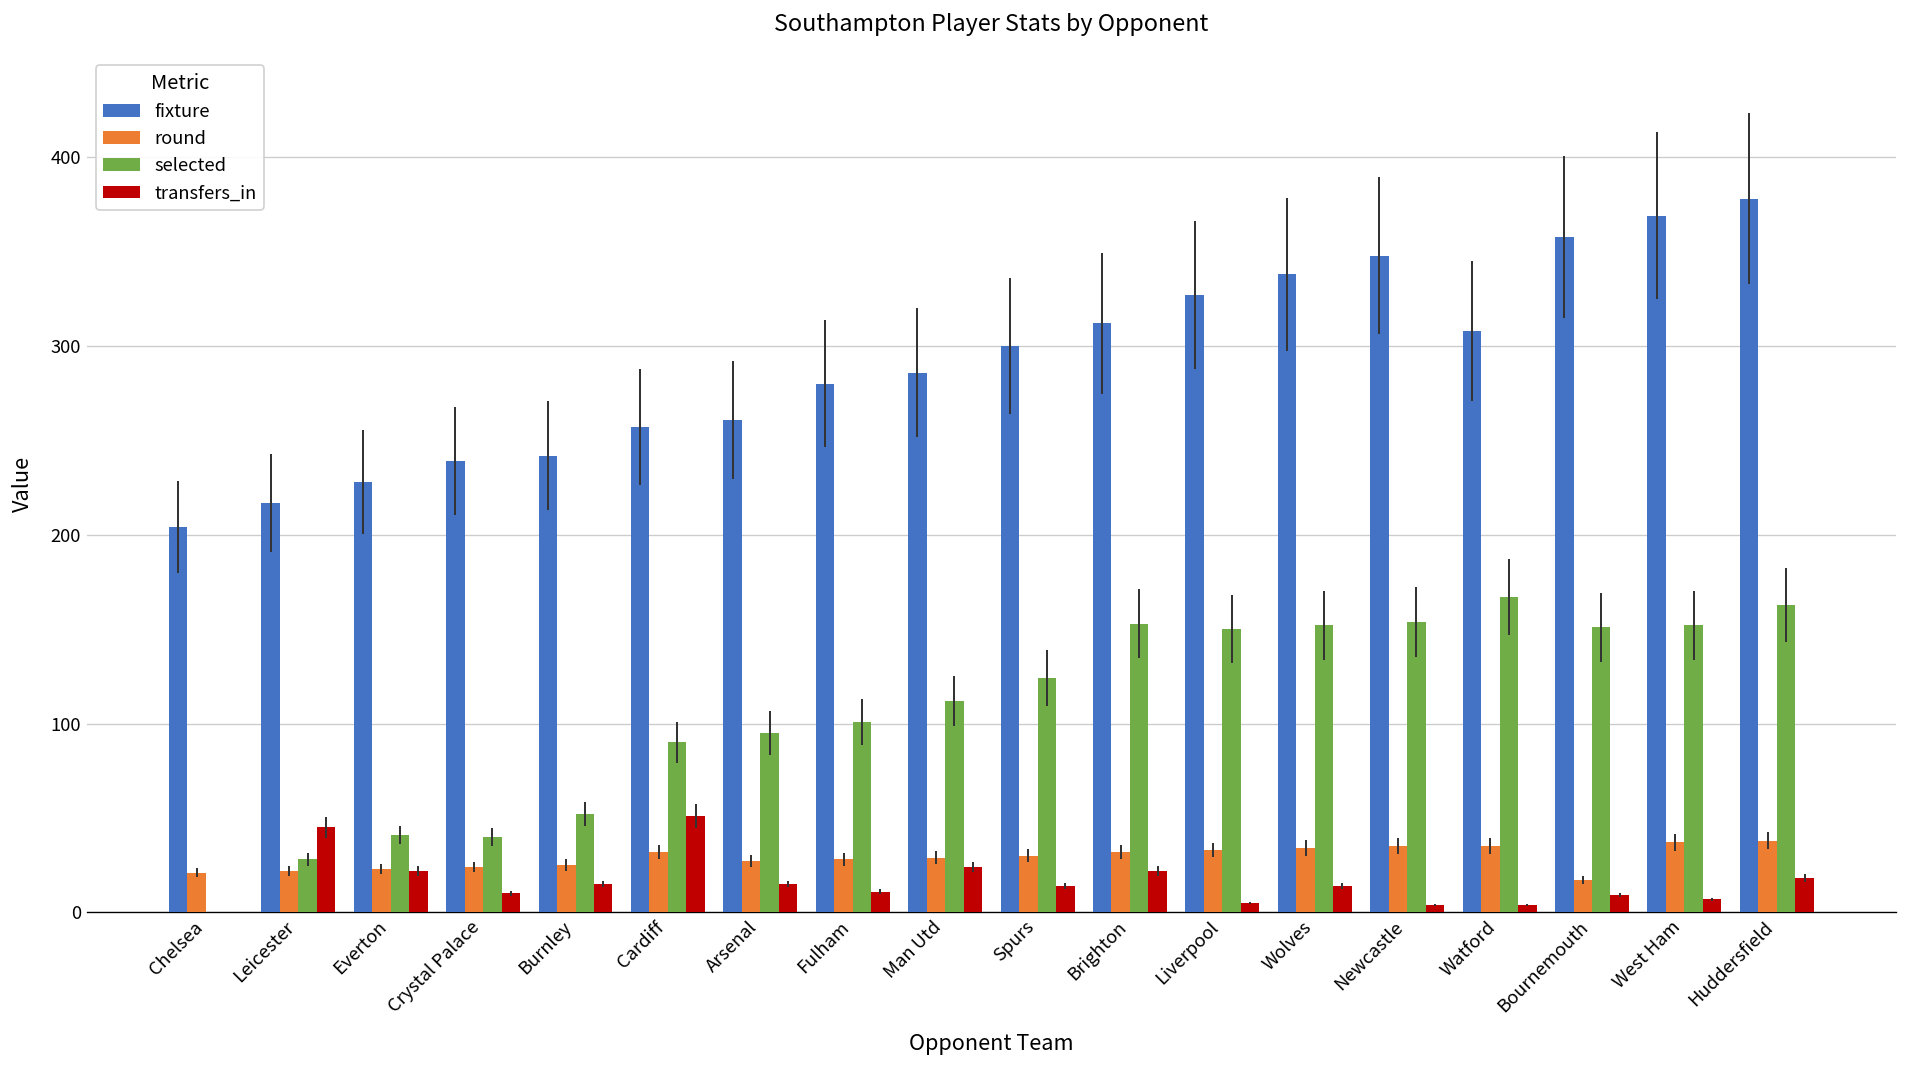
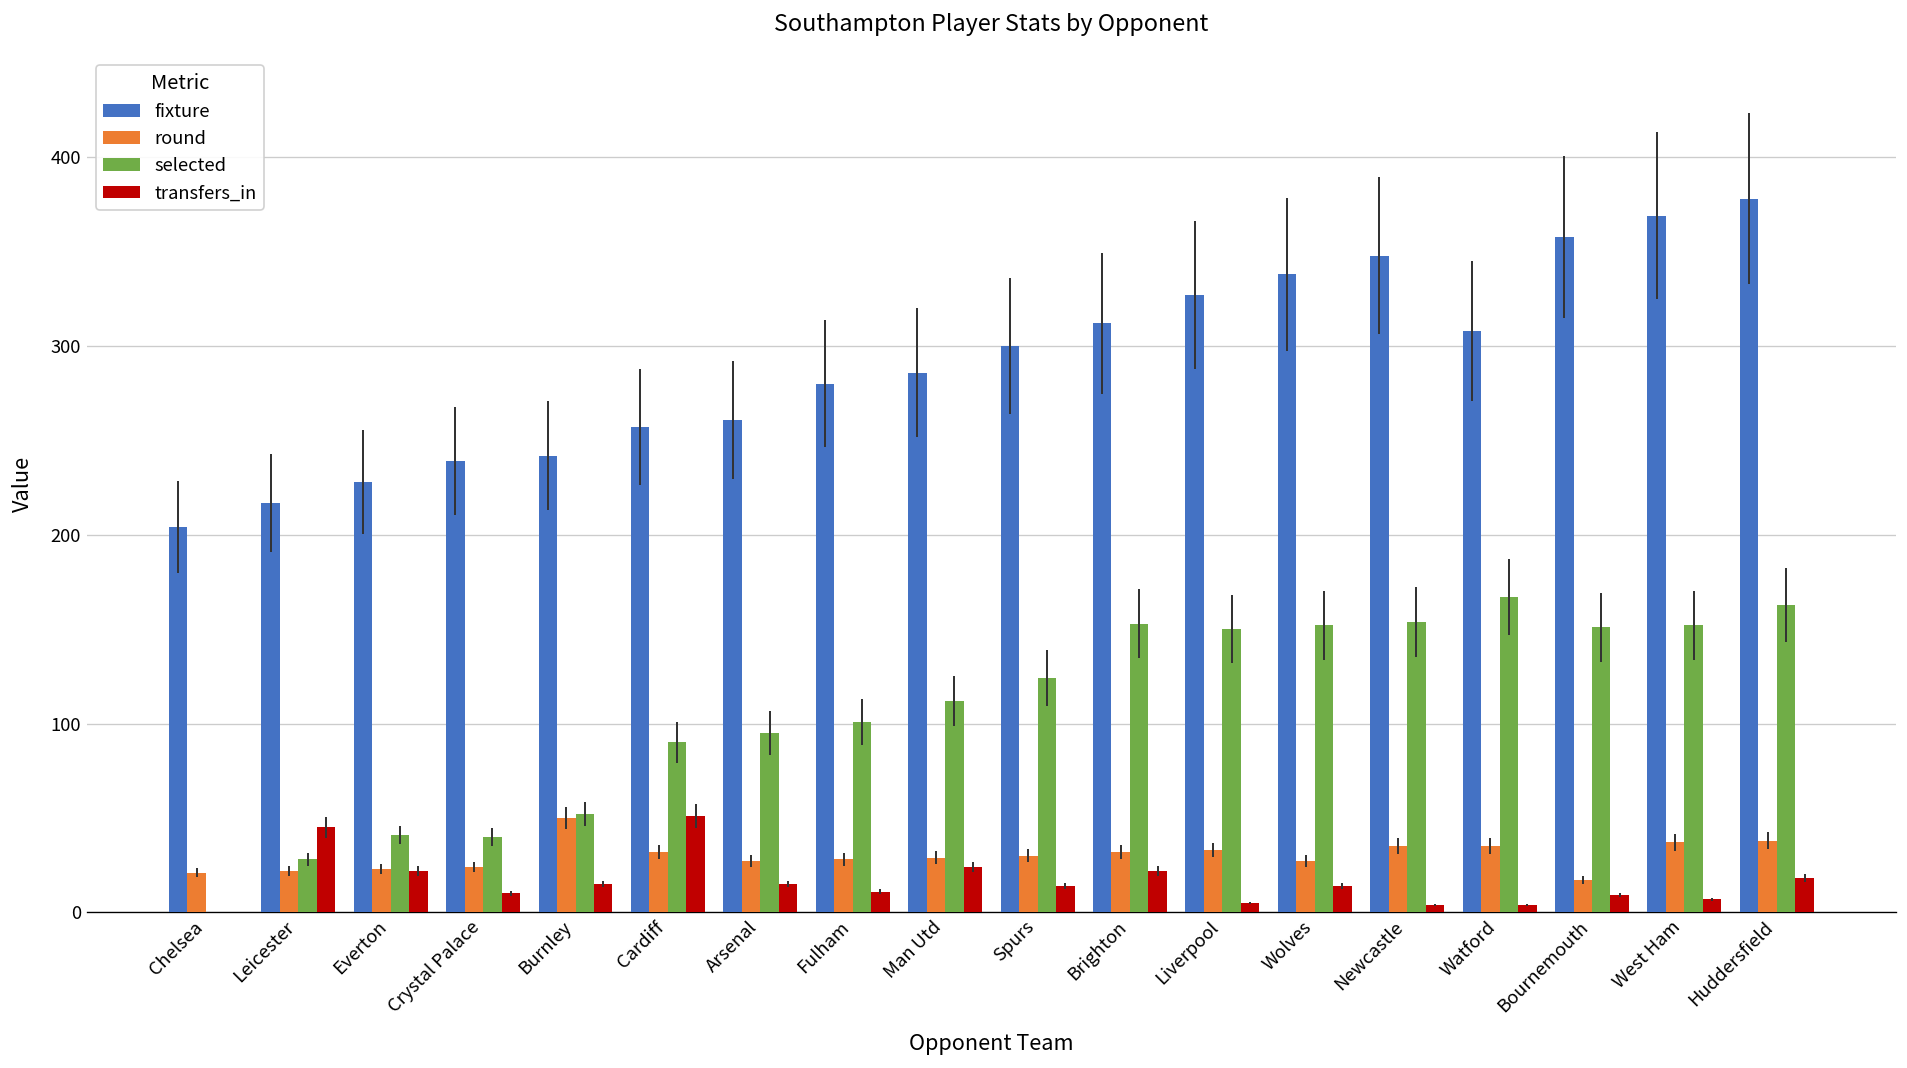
round, Burnley: 25 -> 50
round, Wolves: 34 -> 27
